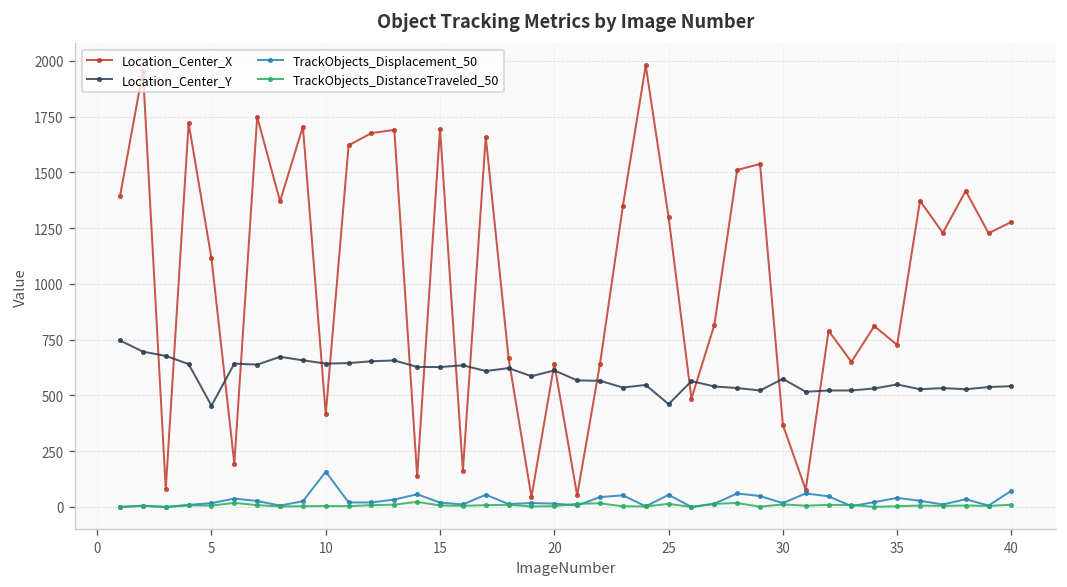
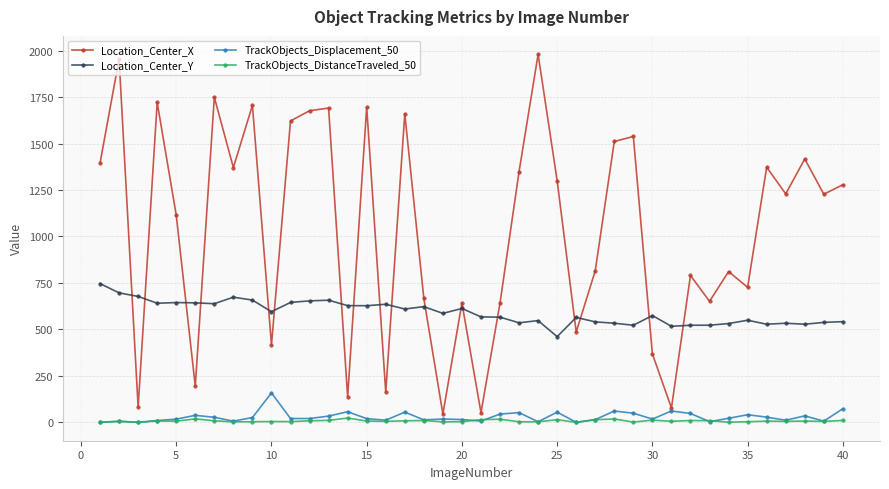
Location_Center_Y, 5: 450 -> 640
Location_Center_Y, 10: 640 -> 600
